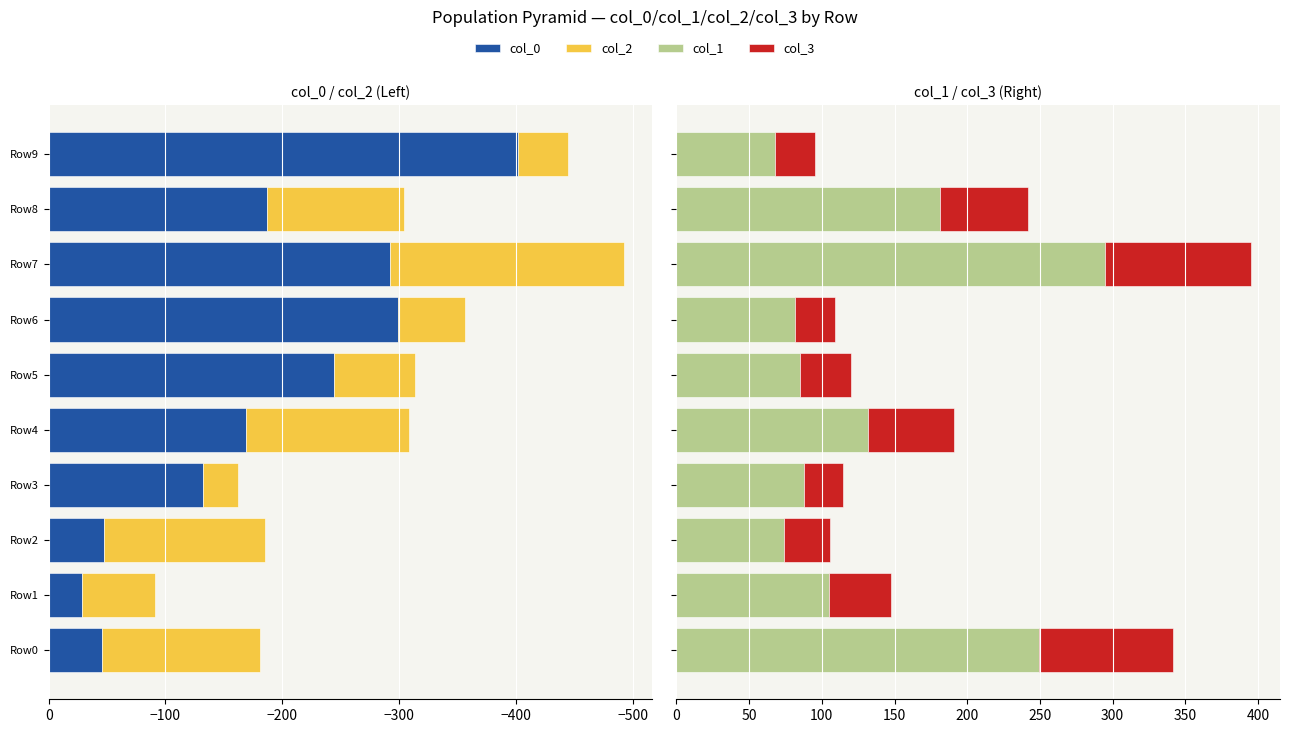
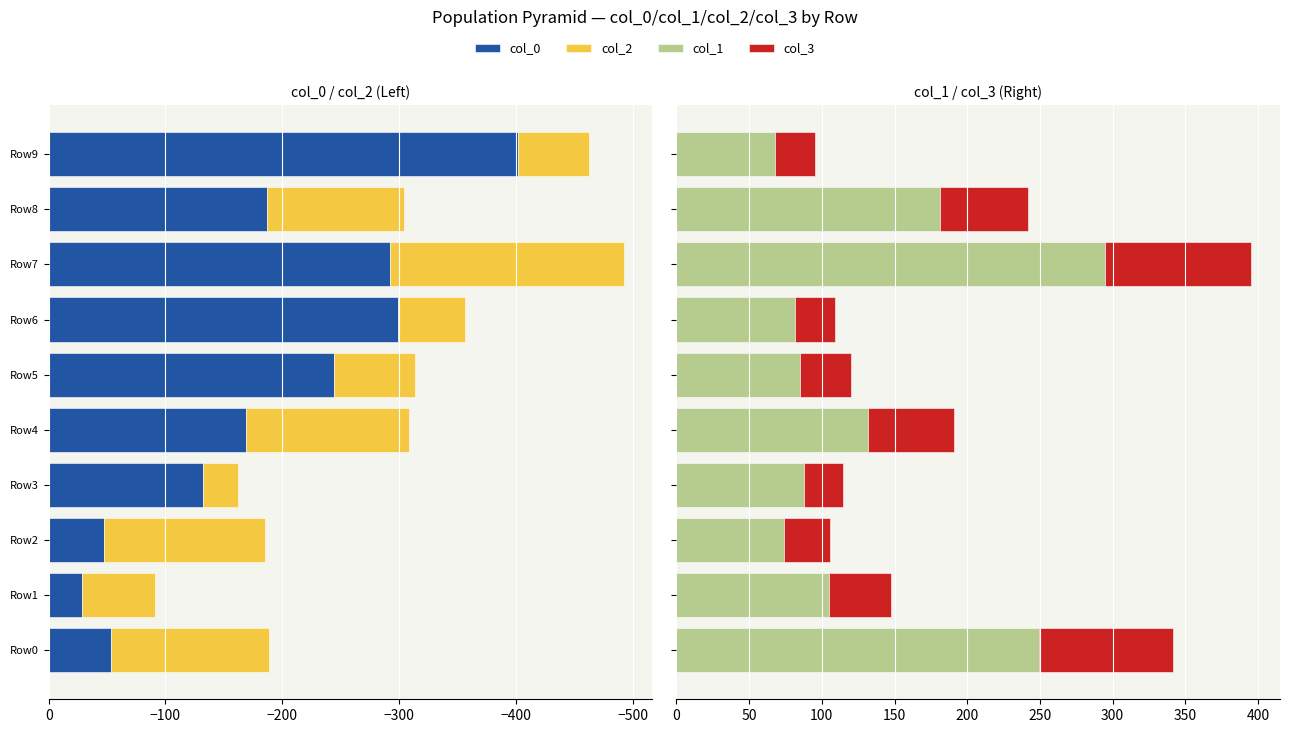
col_0 / col_2 (Left), col_2, Row9: -43 -> -60
col_0 / col_2 (Left), col_0, Row0: -46 -> -53
